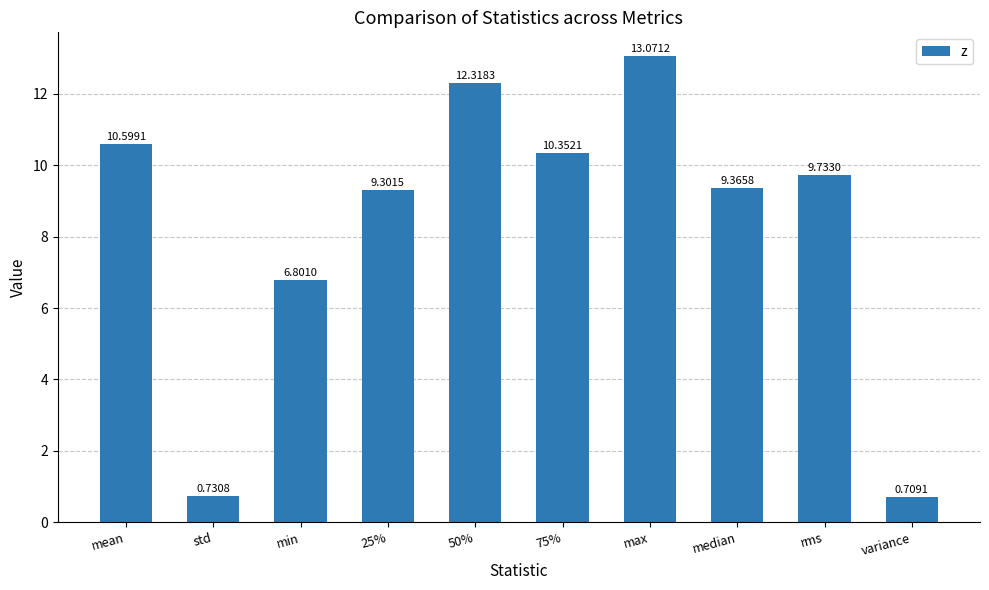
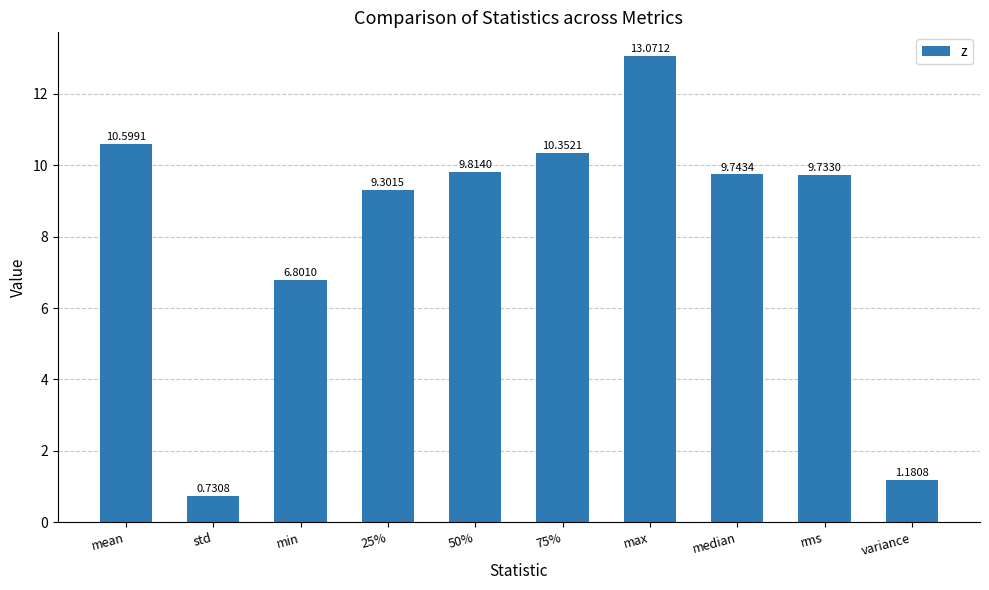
50%: 12.3183 -> 9.8140
median: 9.3658 -> 9.7434
variance: 0.7091 -> 1.1808
